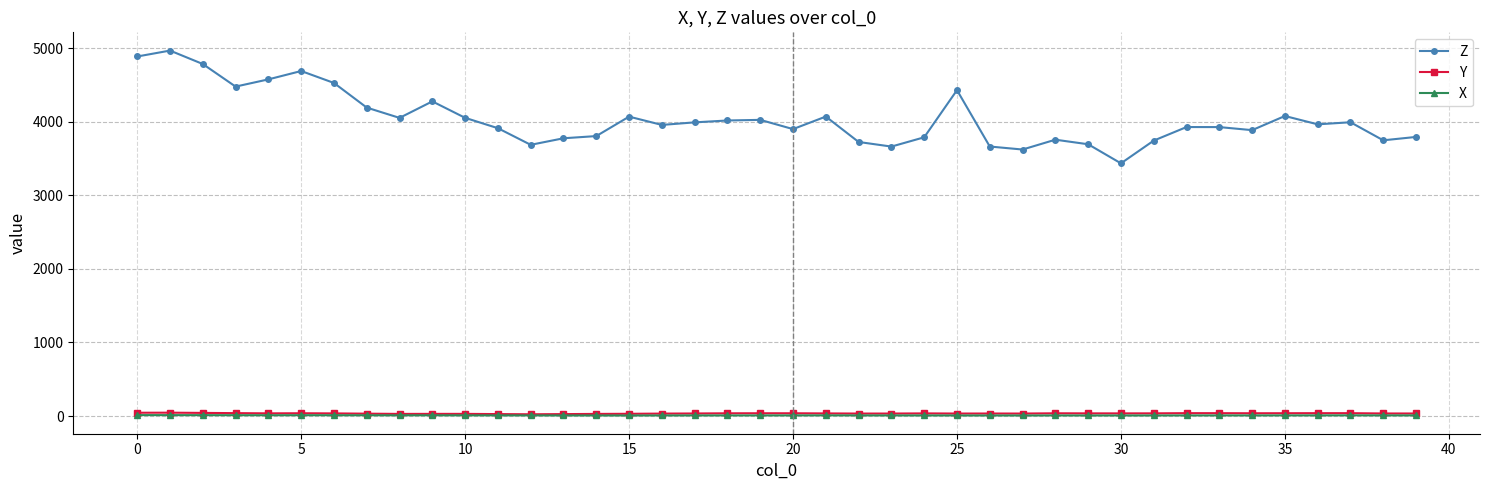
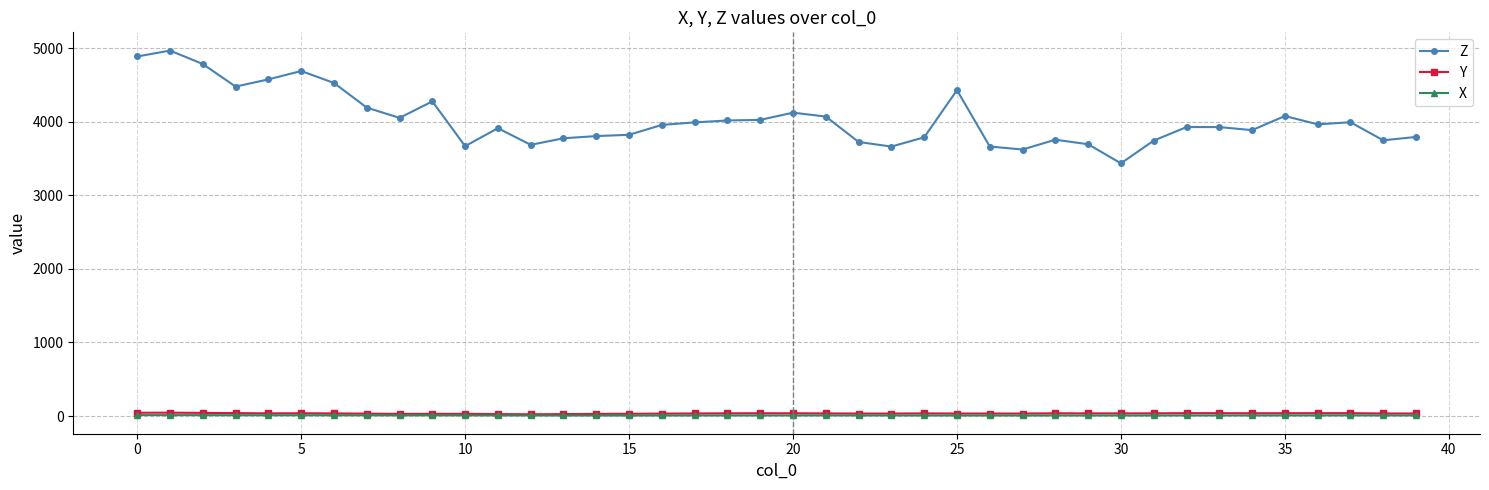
Z, 10: 4100 -> 3700
Z, 15: 4100 -> 3800
Z, 20: 3900 -> 4100
